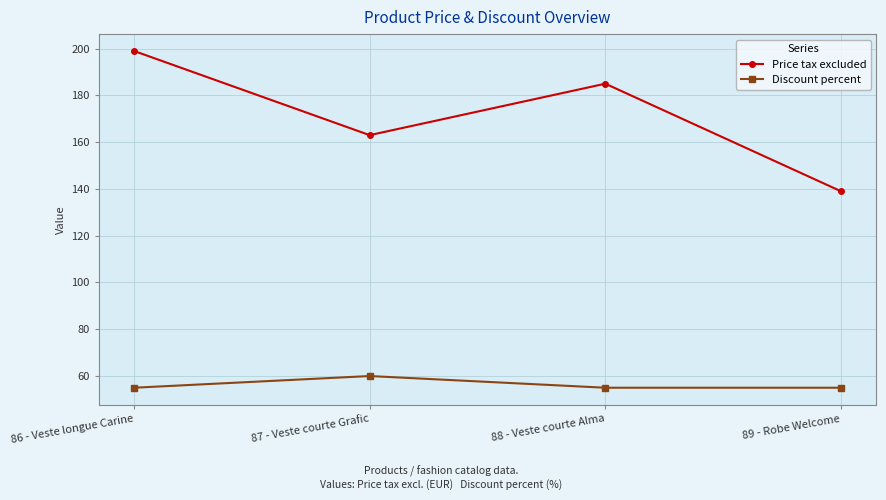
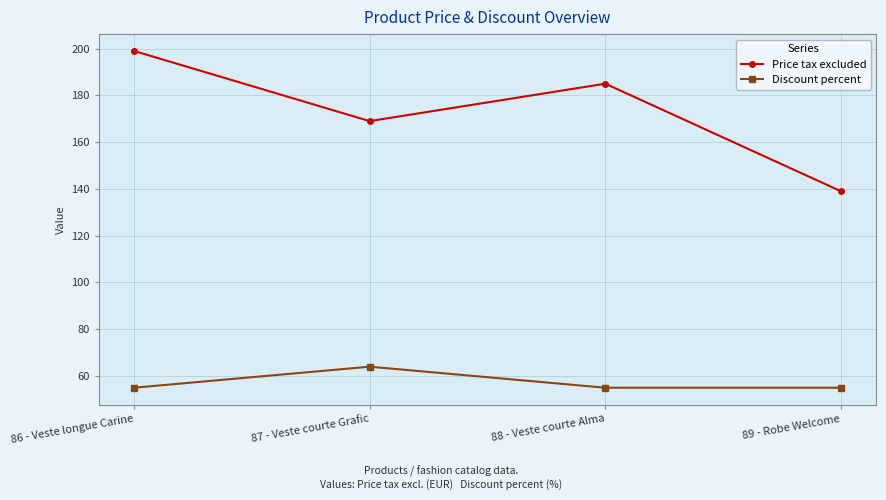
Price tax excluded, 87 - Veste courte Grafic: 163 -> 169
Discount percent, 87 - Veste courte Grafic: 60 -> 64
